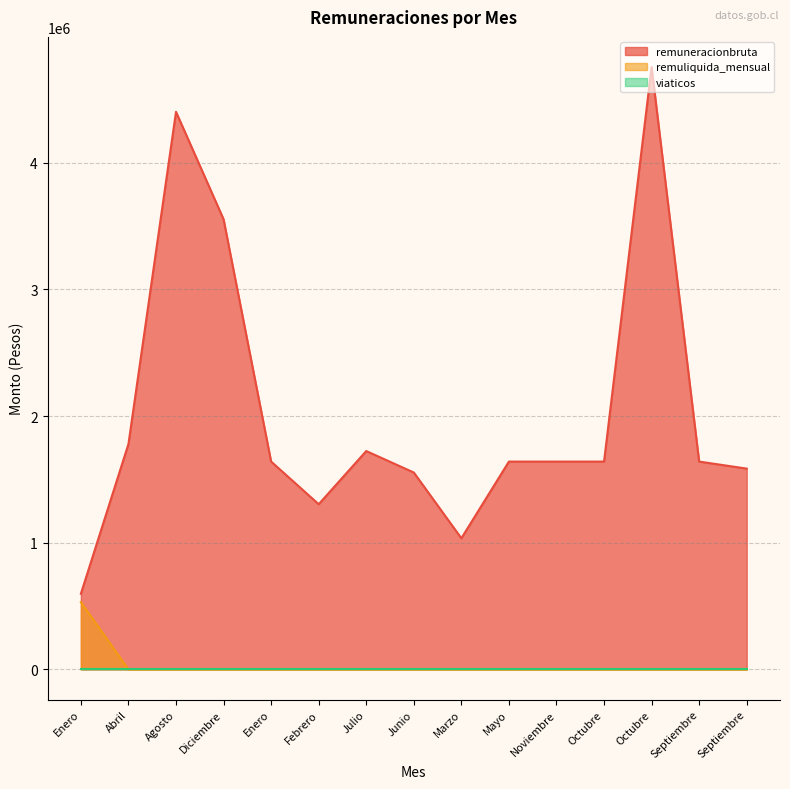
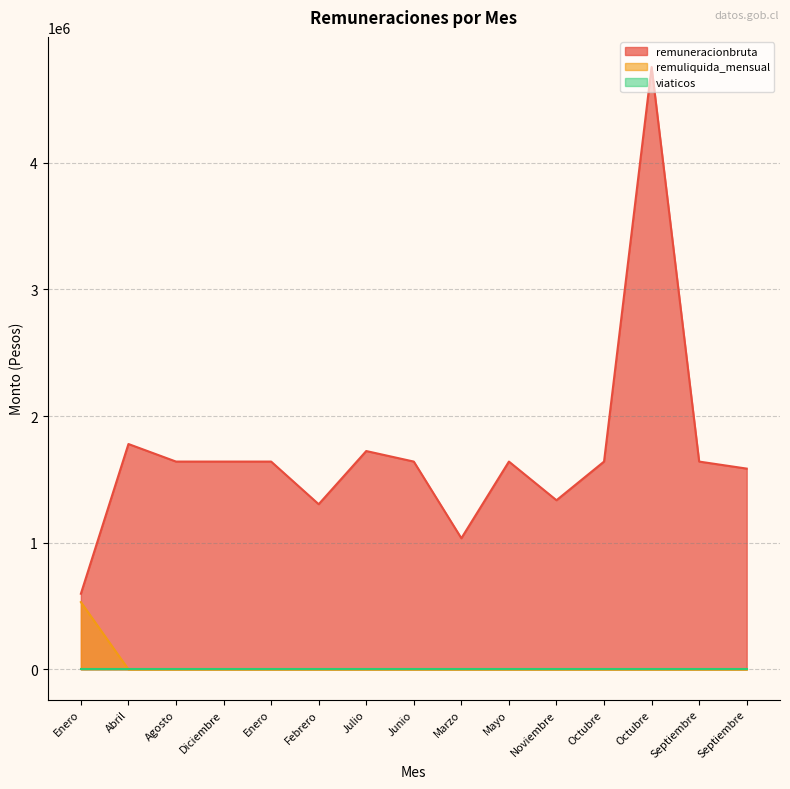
remuneracionbruta, Agosto: 4400000 -> 1640000
remuneracionbruta, Diciembre: 3550000 -> 1640000
remuneracionbruta, Junio: 1550000 -> 1640000
remuneracionbruta, Noviembre: 1640000 -> 1340000
